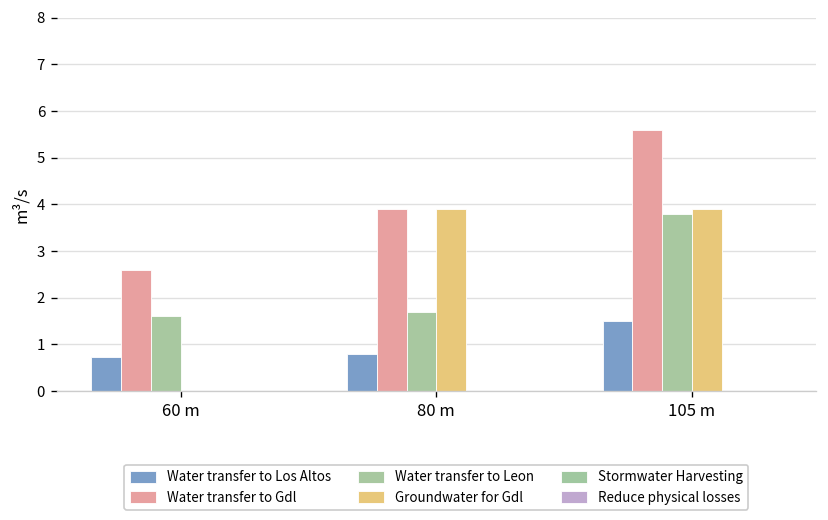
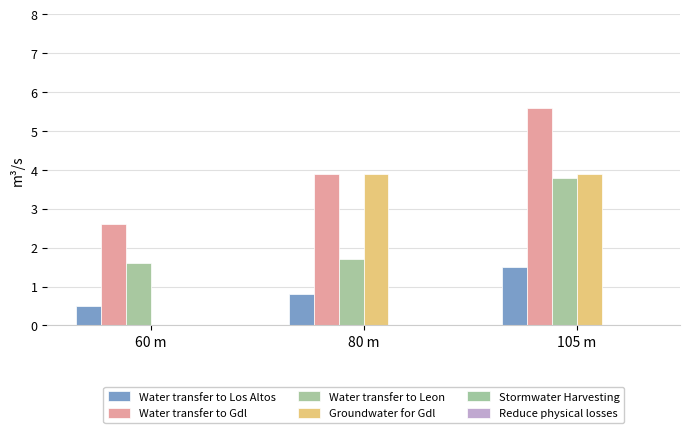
Water transfer to Los Altos, 60 m: 0.7 -> 0.5
